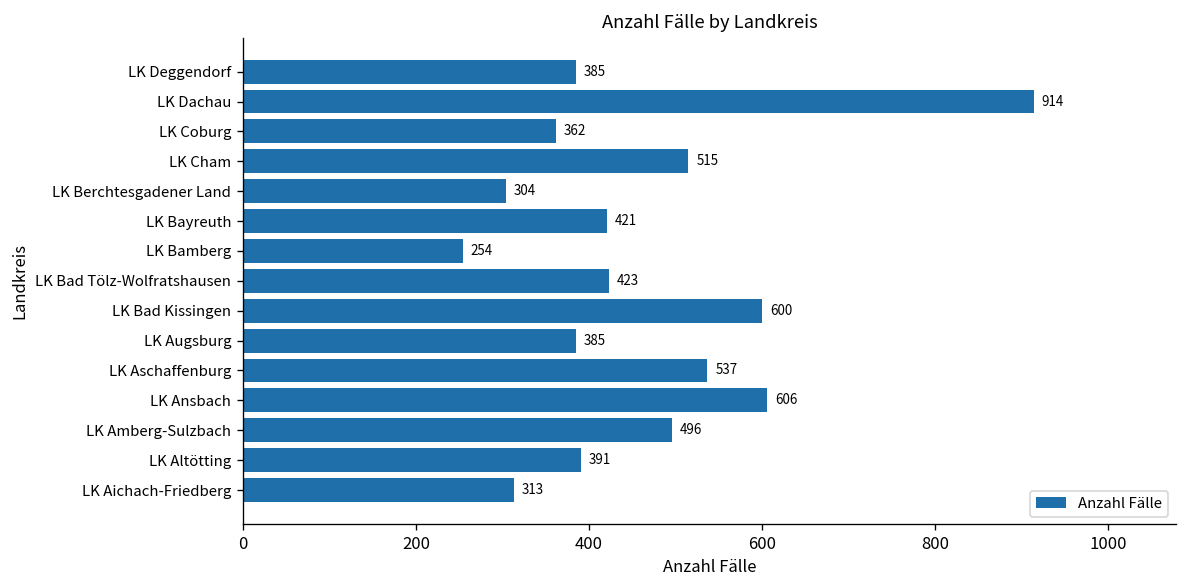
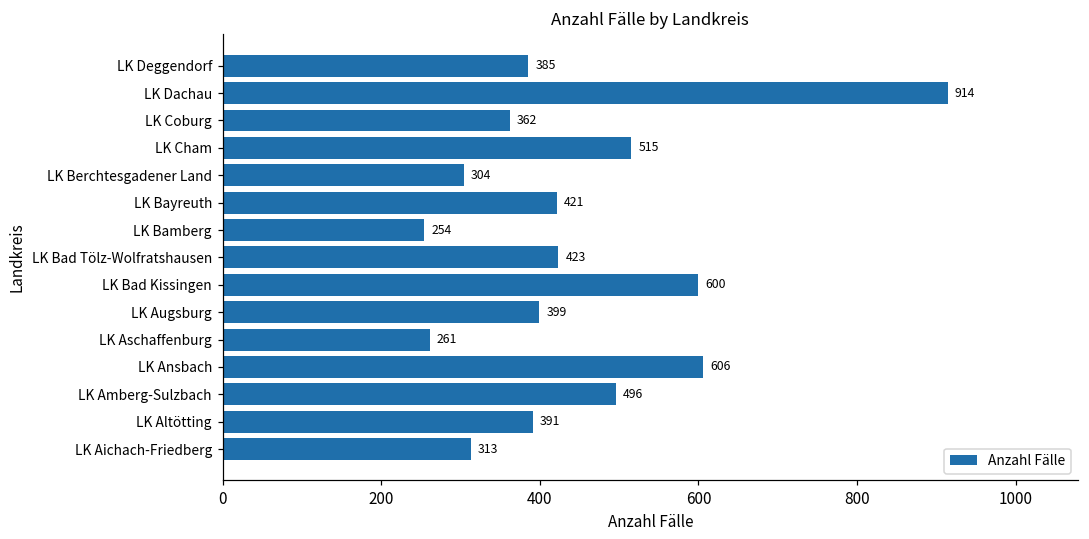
LK Augsburg: 385 -> 399
LK Aschaffenburg: 537 -> 261
